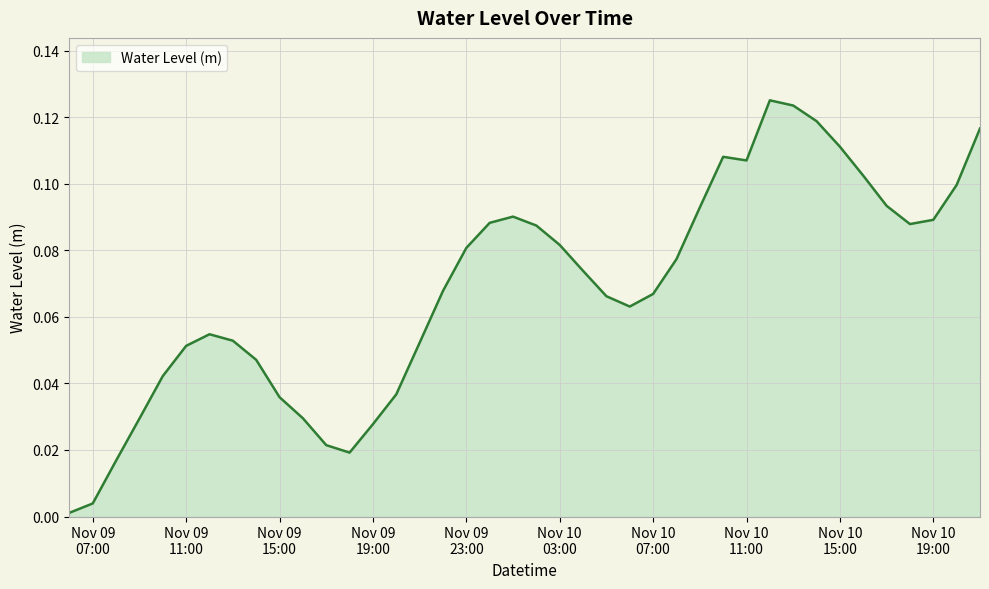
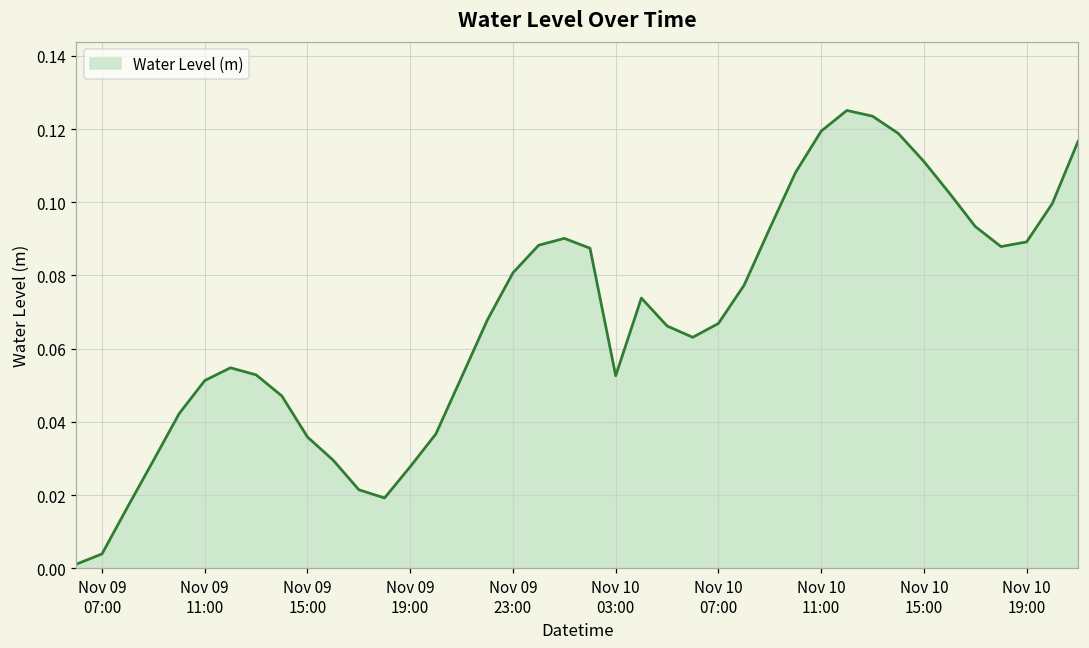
Nov 10 03:00: 0.082 -> 0.053
Nov 10 11:00: 0.107 -> 0.119
